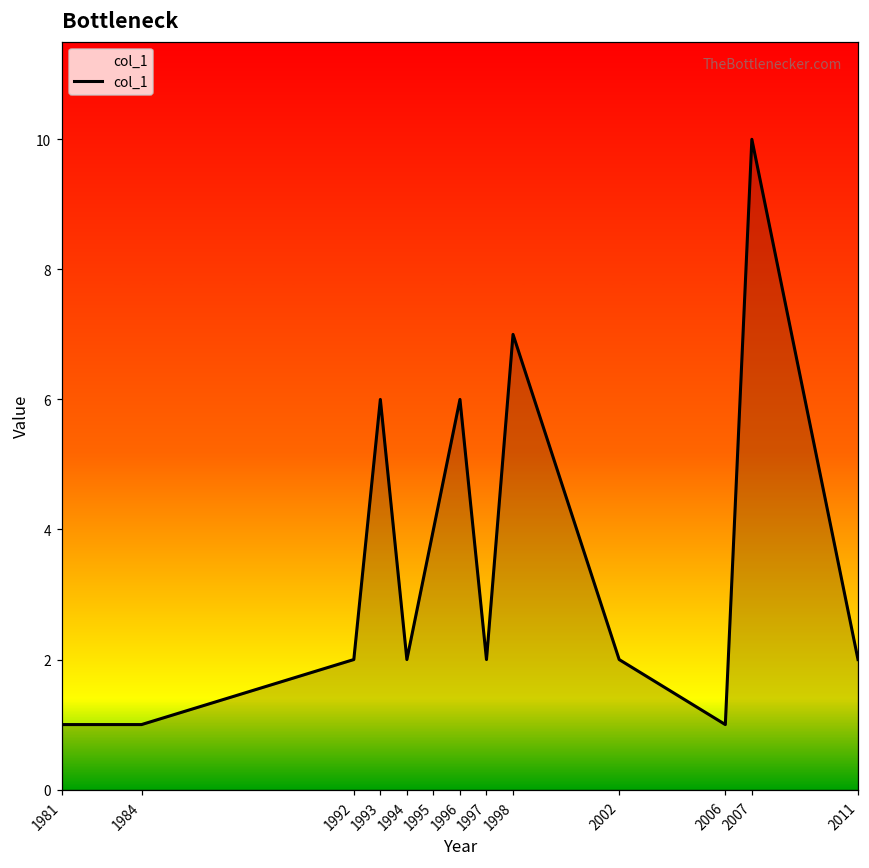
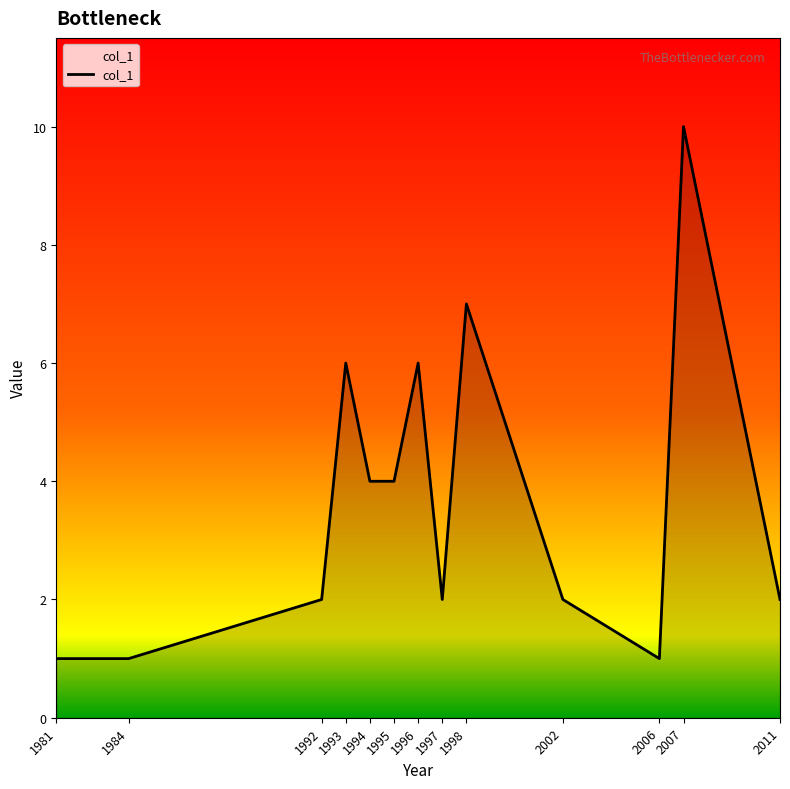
1994: 2 -> 4
